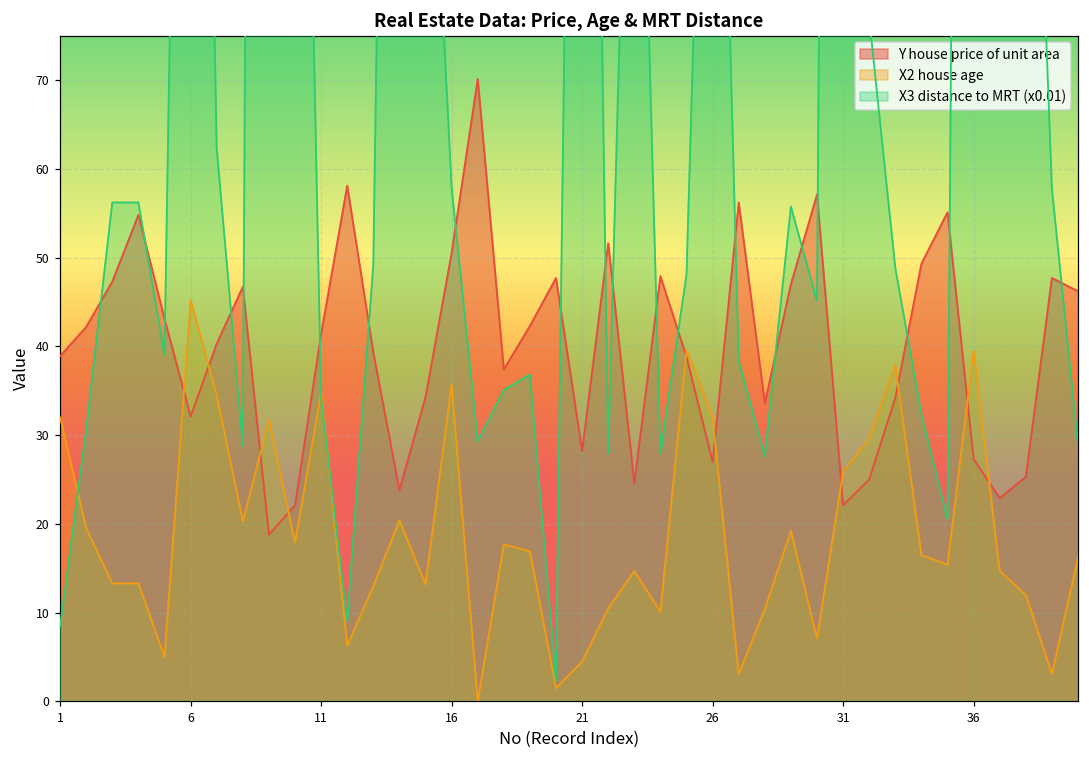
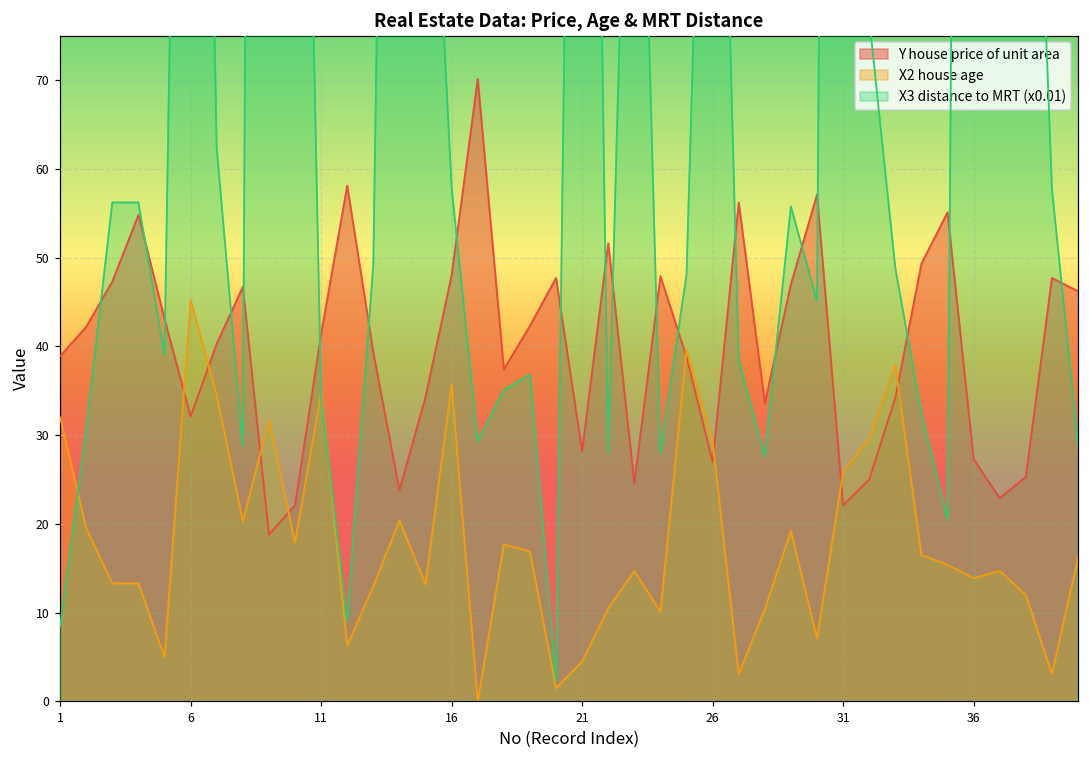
Y house price of unit area, 16: 51 -> 48
X2 house age, 26: 32 -> 29
X2 house age, 36: 40 -> 14
